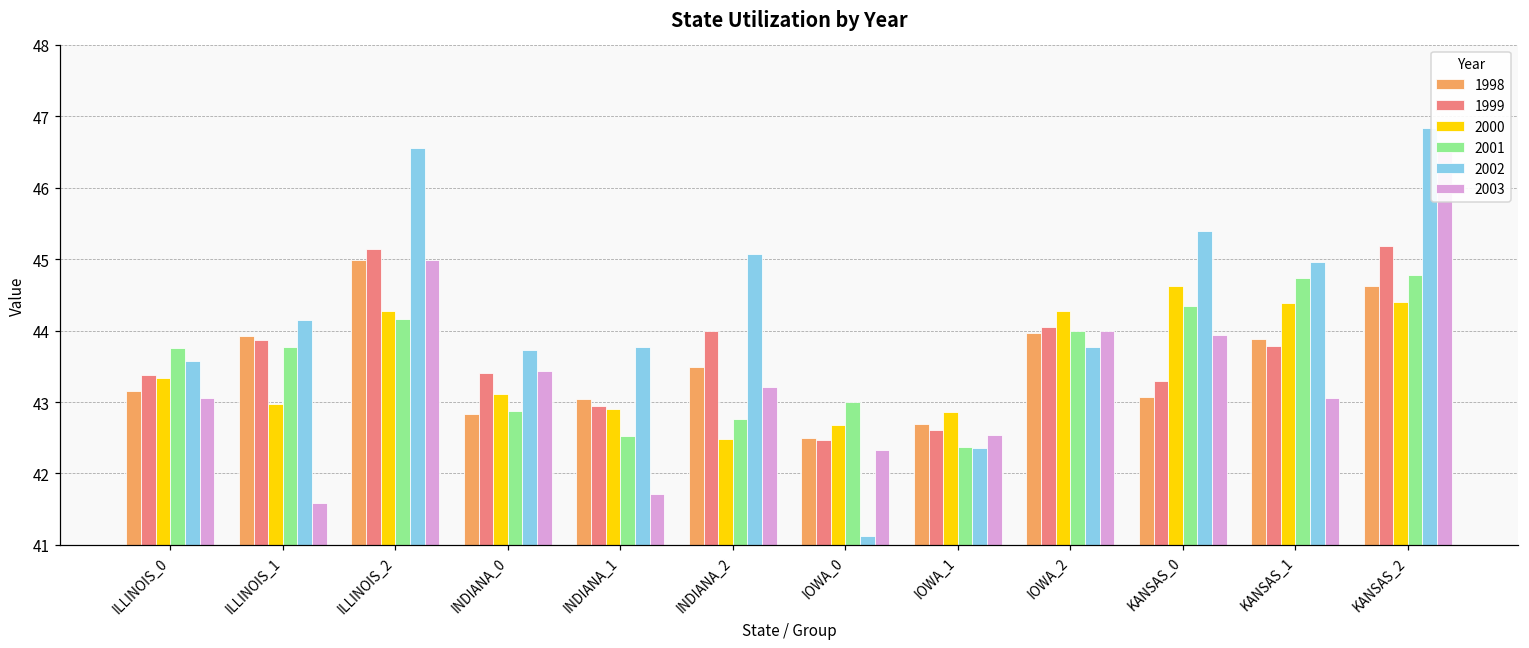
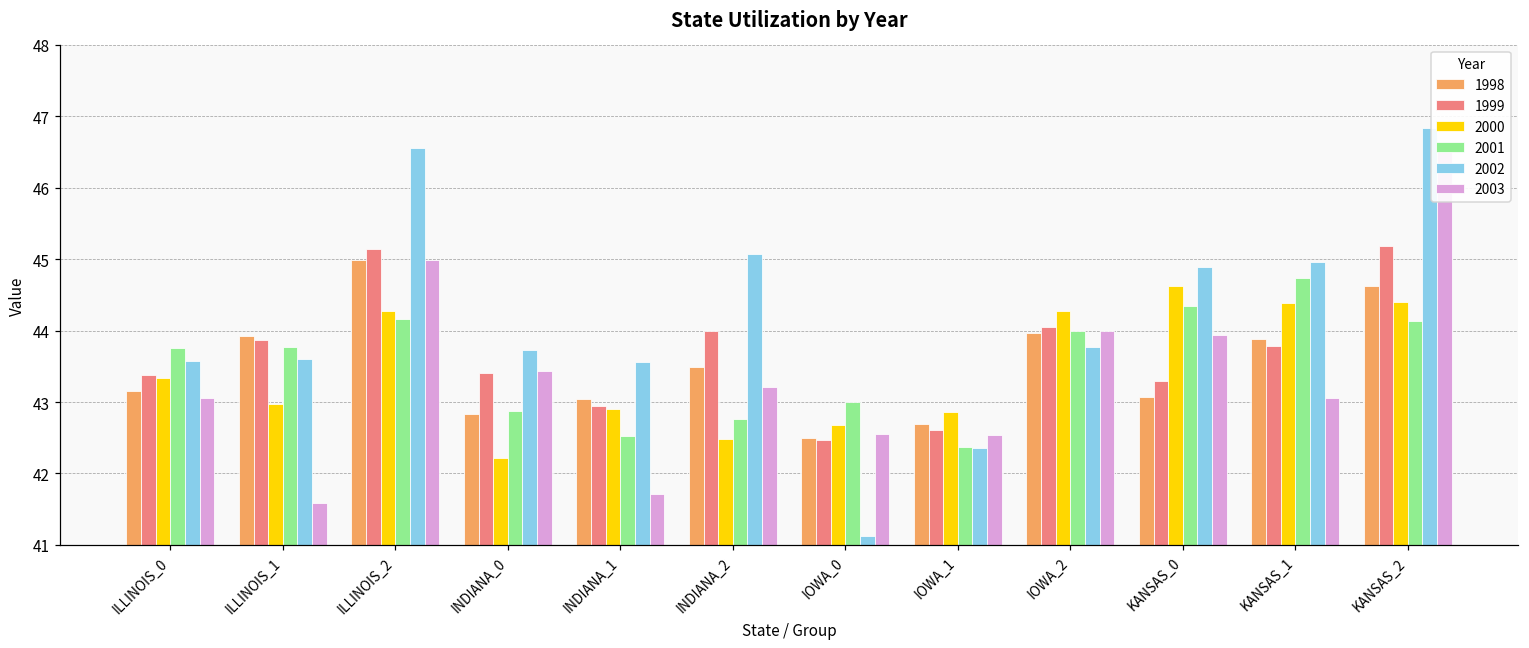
2002, ILLINOIS_1: 44.2 -> 43.6
2000, INDIANA_0: 43.1 -> 42.2
2002, INDIANA_1: 43.8 -> 43.6
2003, IOWA_0: 42.3 -> 42.6
2002, KANSAS_0: 45.4 -> 44.9
2001, KANSAS_2: 44.8 -> 44.1
